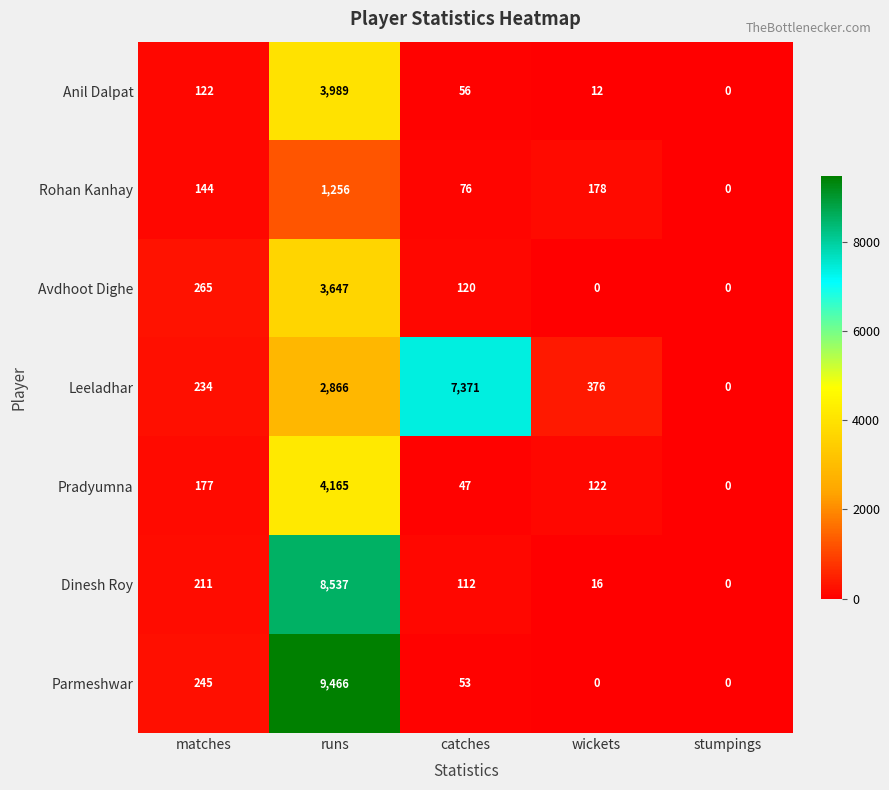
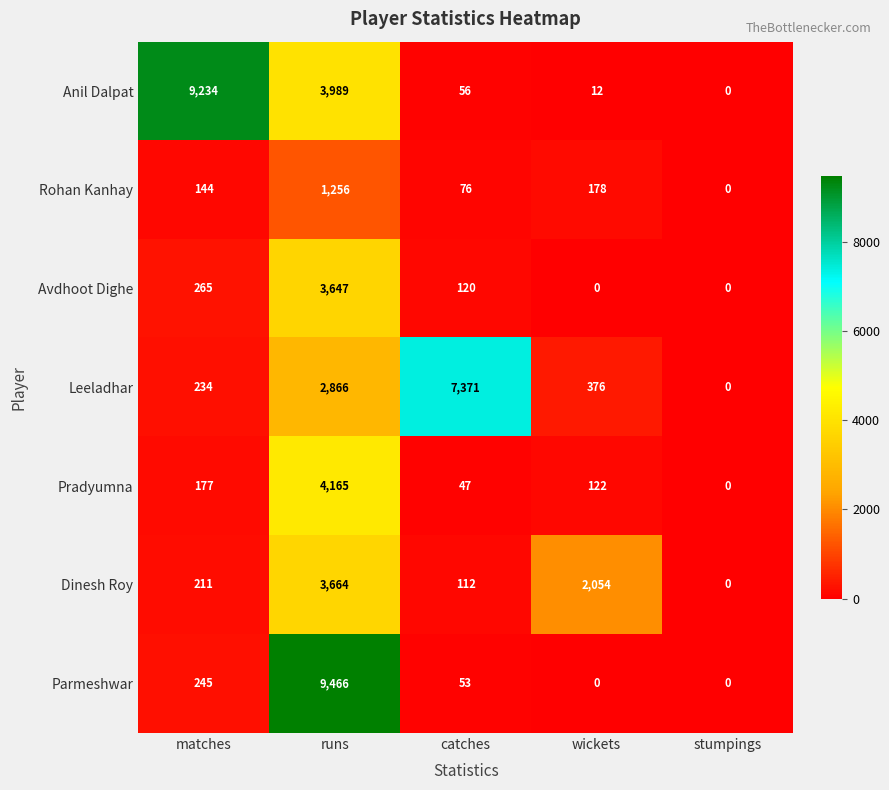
Anil Dalpat, matches: 122 -> 9,234
Dinesh Roy, runs: 8,537 -> 3,664
Dinesh Roy, wickets: 16 -> 2,054
